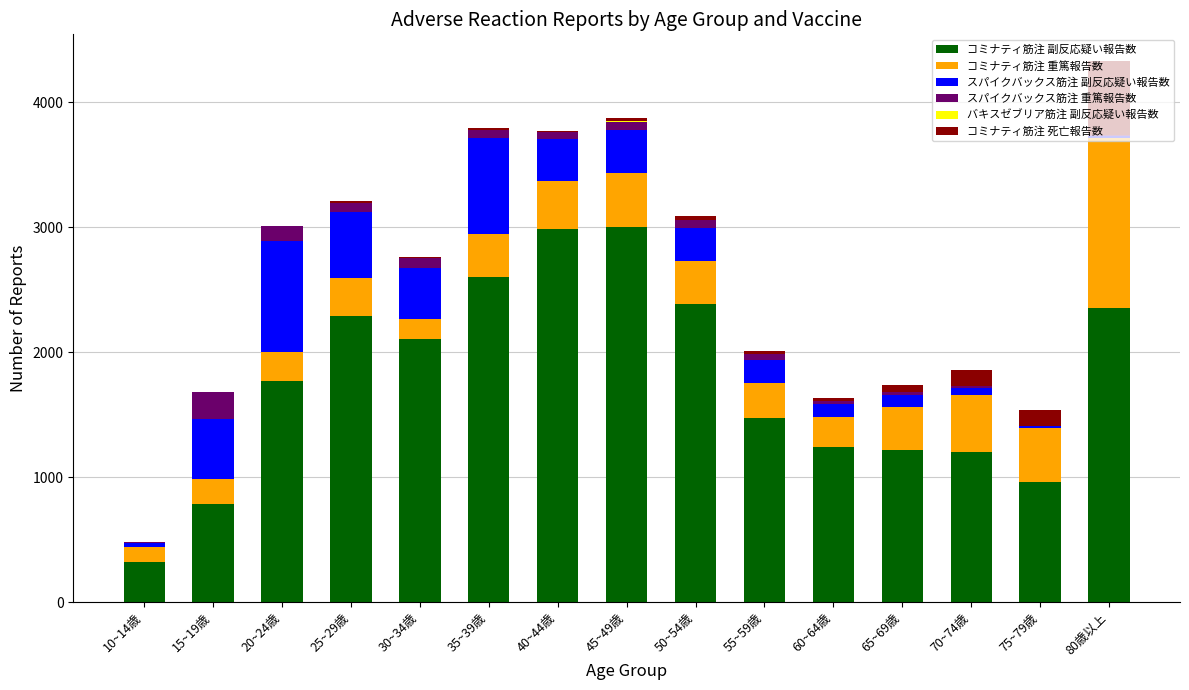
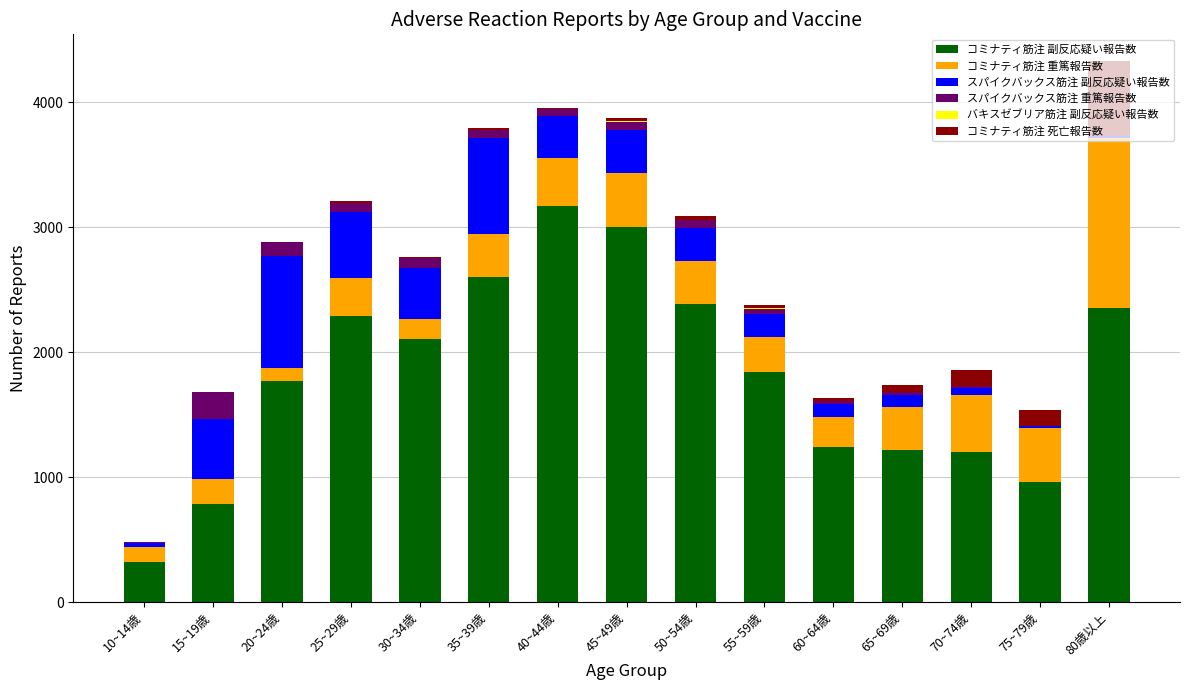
コミナティ筋注 重篤報告数, 20~24歳: 230 -> 100
コミナティ筋注 副反応疑い報告数, 40~44歳: 2990 -> 3170
コミナティ筋注 副反応疑い報告数, 55~59歳: 1480 -> 1840
